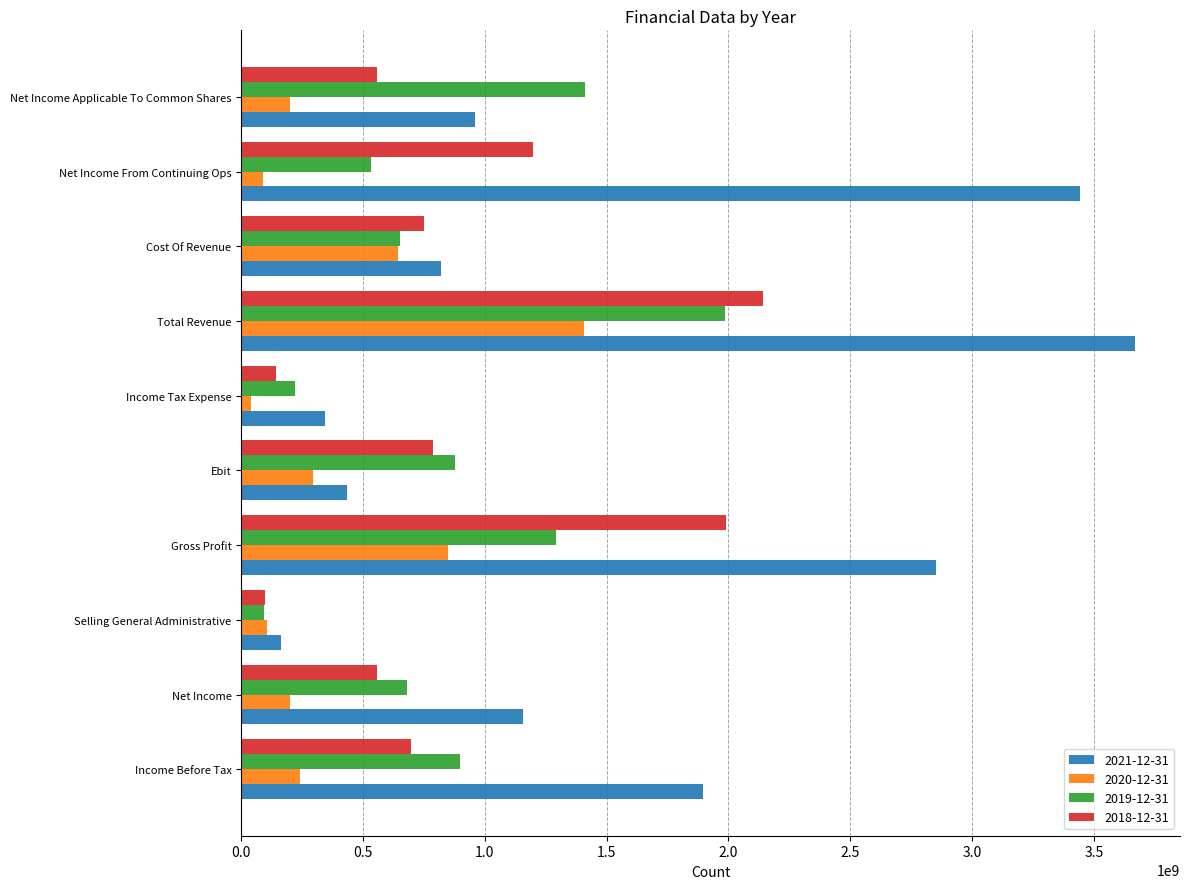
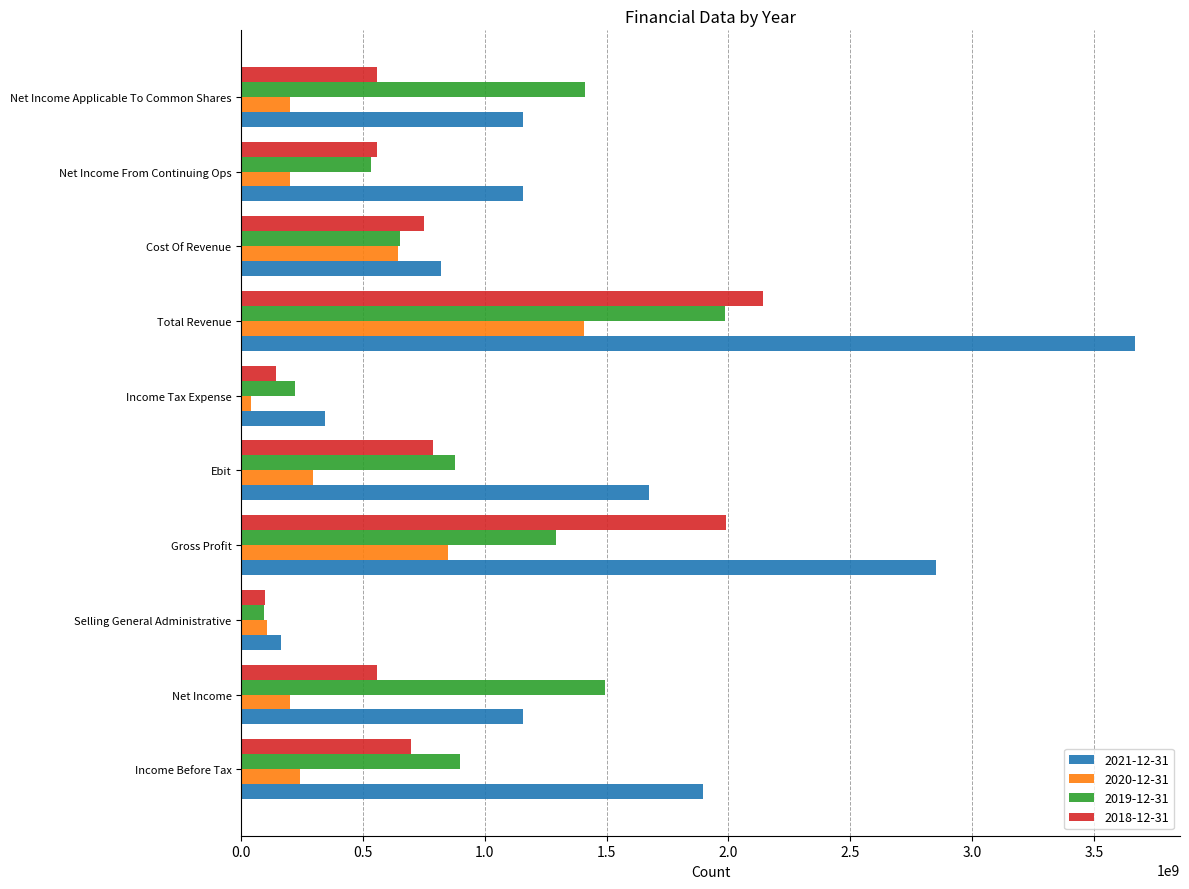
2021-12-31, Net Income Applicable To Common Shares: 960000000 -> 1160000000
2018-12-31, Net Income From Continuing Ops: 1200000000 -> 560000000
2020-12-31, Net Income From Continuing Ops: 90000000 -> 200000000
2021-12-31, Net Income From Continuing Ops: 3440000000 -> 1160000000
2021-12-31, Ebit: 430000000 -> 1670000000
2019-12-31, Net Income: 680000000 -> 1490000000
